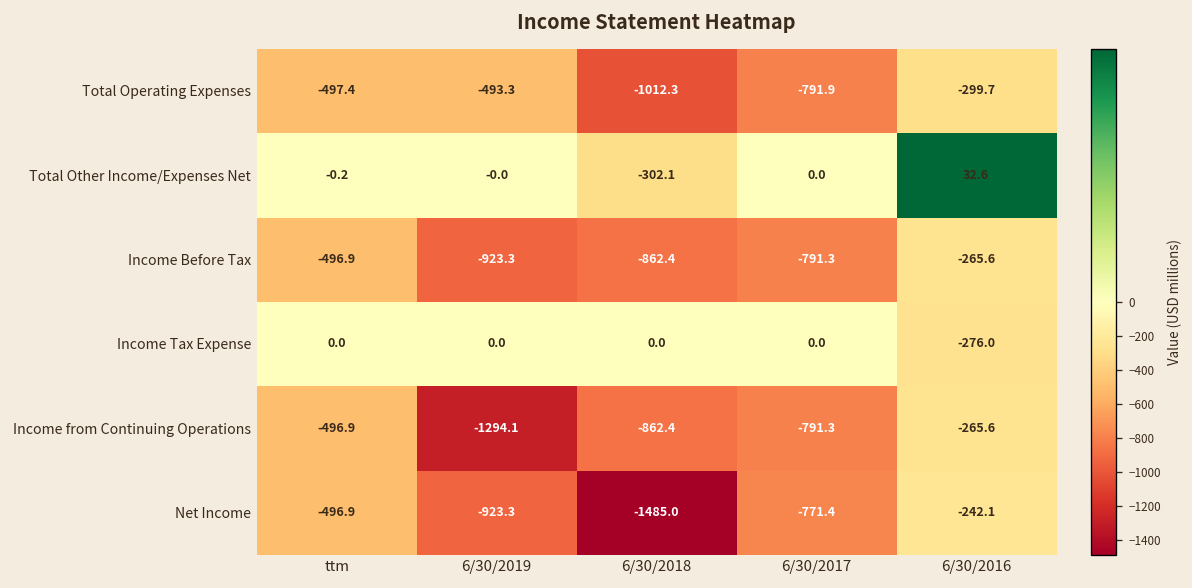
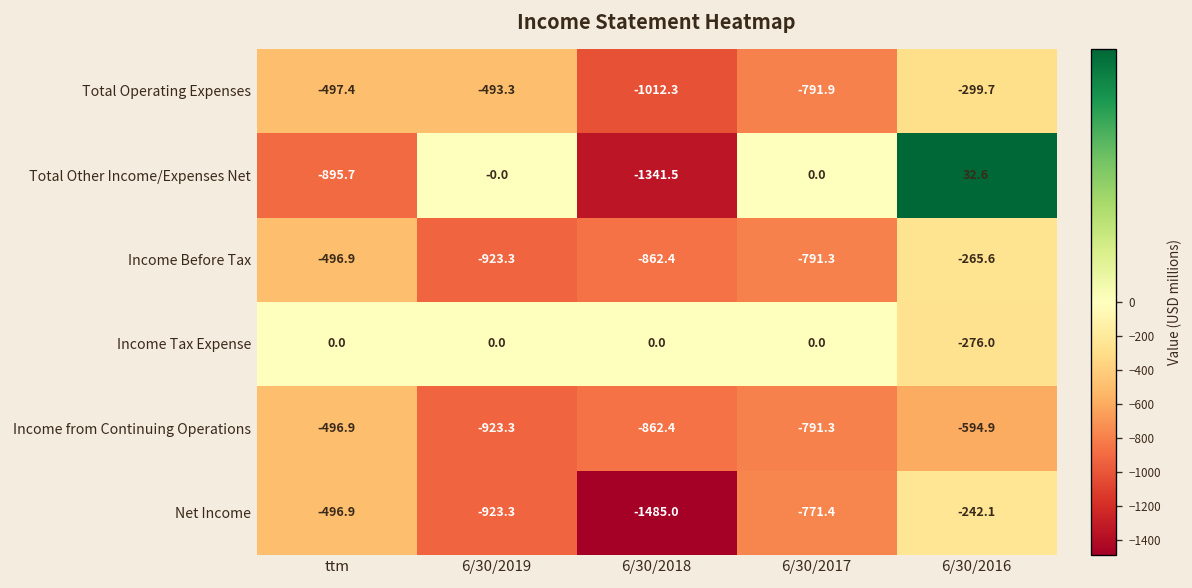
Total Other Income/Expenses Net, ttm: -0.2 -> -895.7
Total Other Income/Expenses Net, 6/30/2018: -302.1 -> -1341.5
Income from Continuing Operations, 6/30/2019: -1294.1 -> -923.3
Income from Continuing Operations, 6/30/2016: -265.6 -> -594.9
